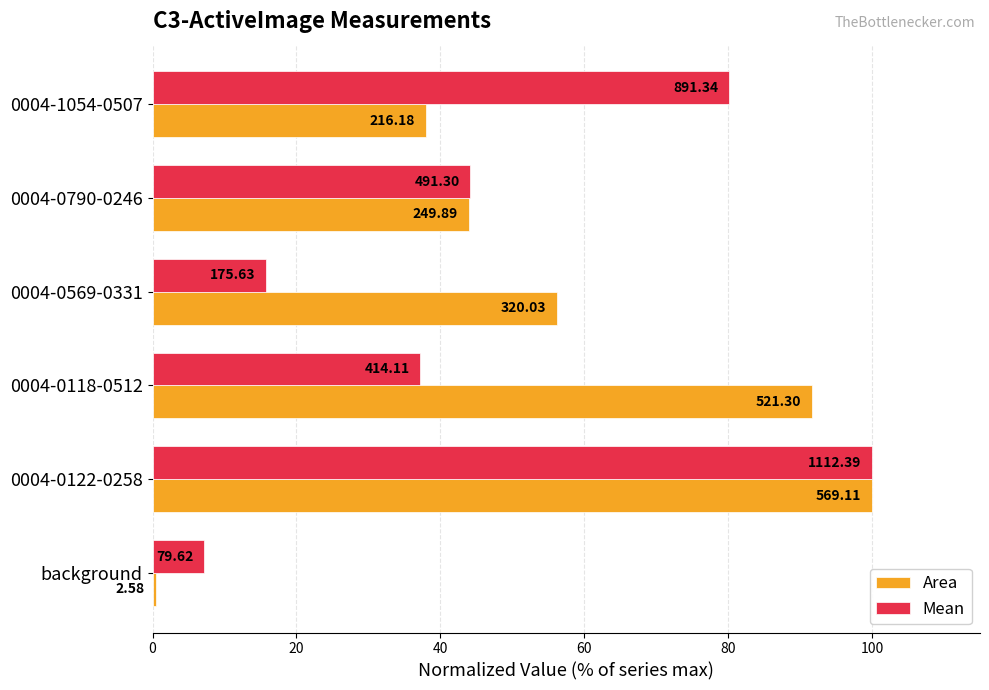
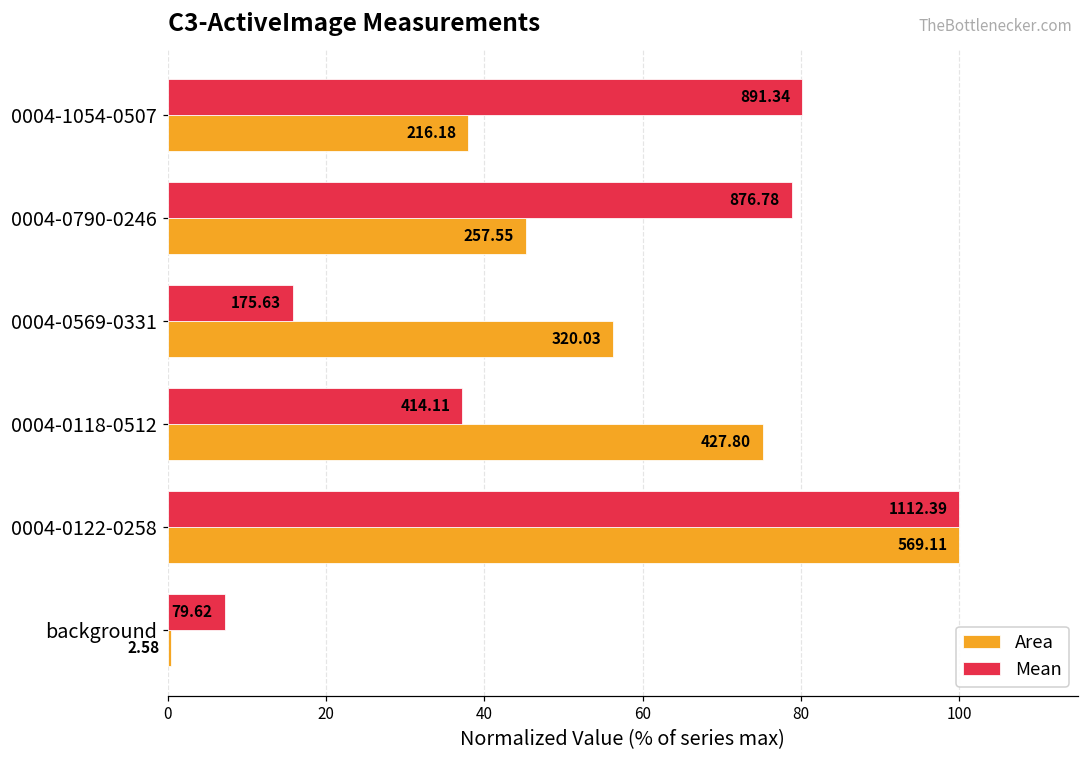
Mean, 0004-0790-0246: 491.30 -> 876.78
Area, 0004-0790-0246: 249.89 -> 257.55
Area, 0004-0118-0512: 521.30 -> 427.80
